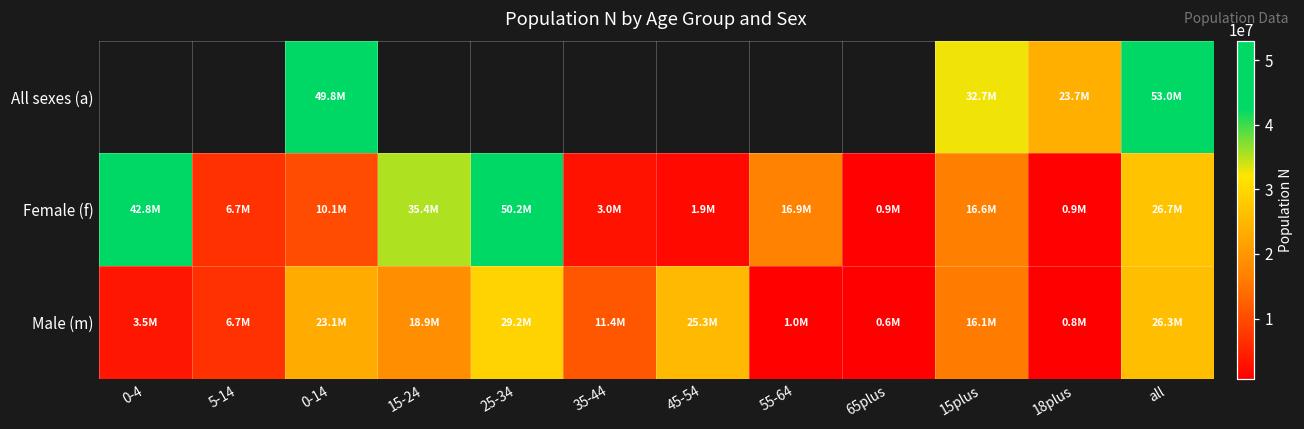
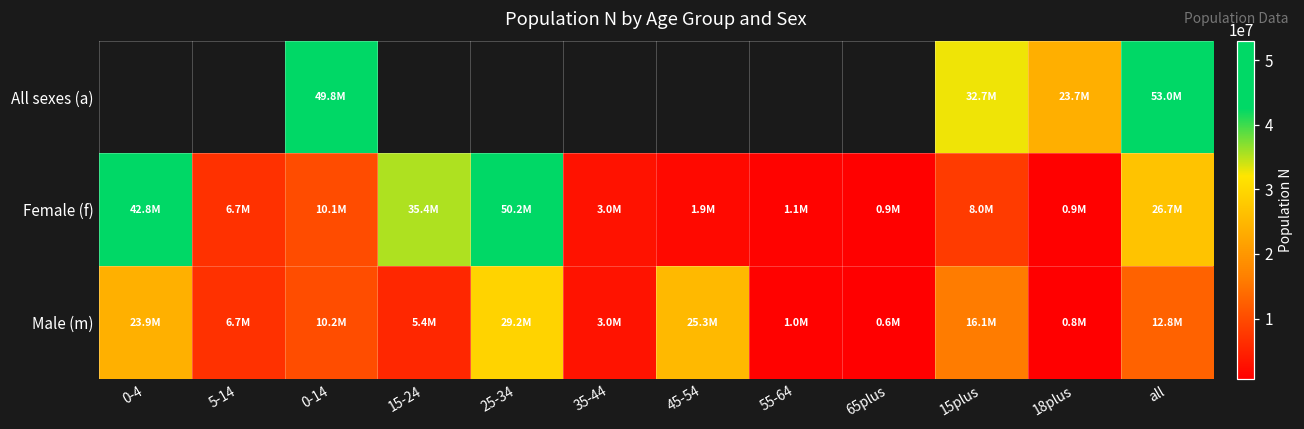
Female (f), 55-64: 16.9M -> 1.1M
Female (f), 15plus: 16.6M -> 8.0M
Male (m), 0-4: 3.5M -> 23.9M
Male (m), 0-14: 23.1M -> 10.2M
Male (m), 15-24: 18.9M -> 5.4M
Male (m), 35-44: 11.4M -> 3.0M
Male (m), all: 26.3M -> 12.8M
